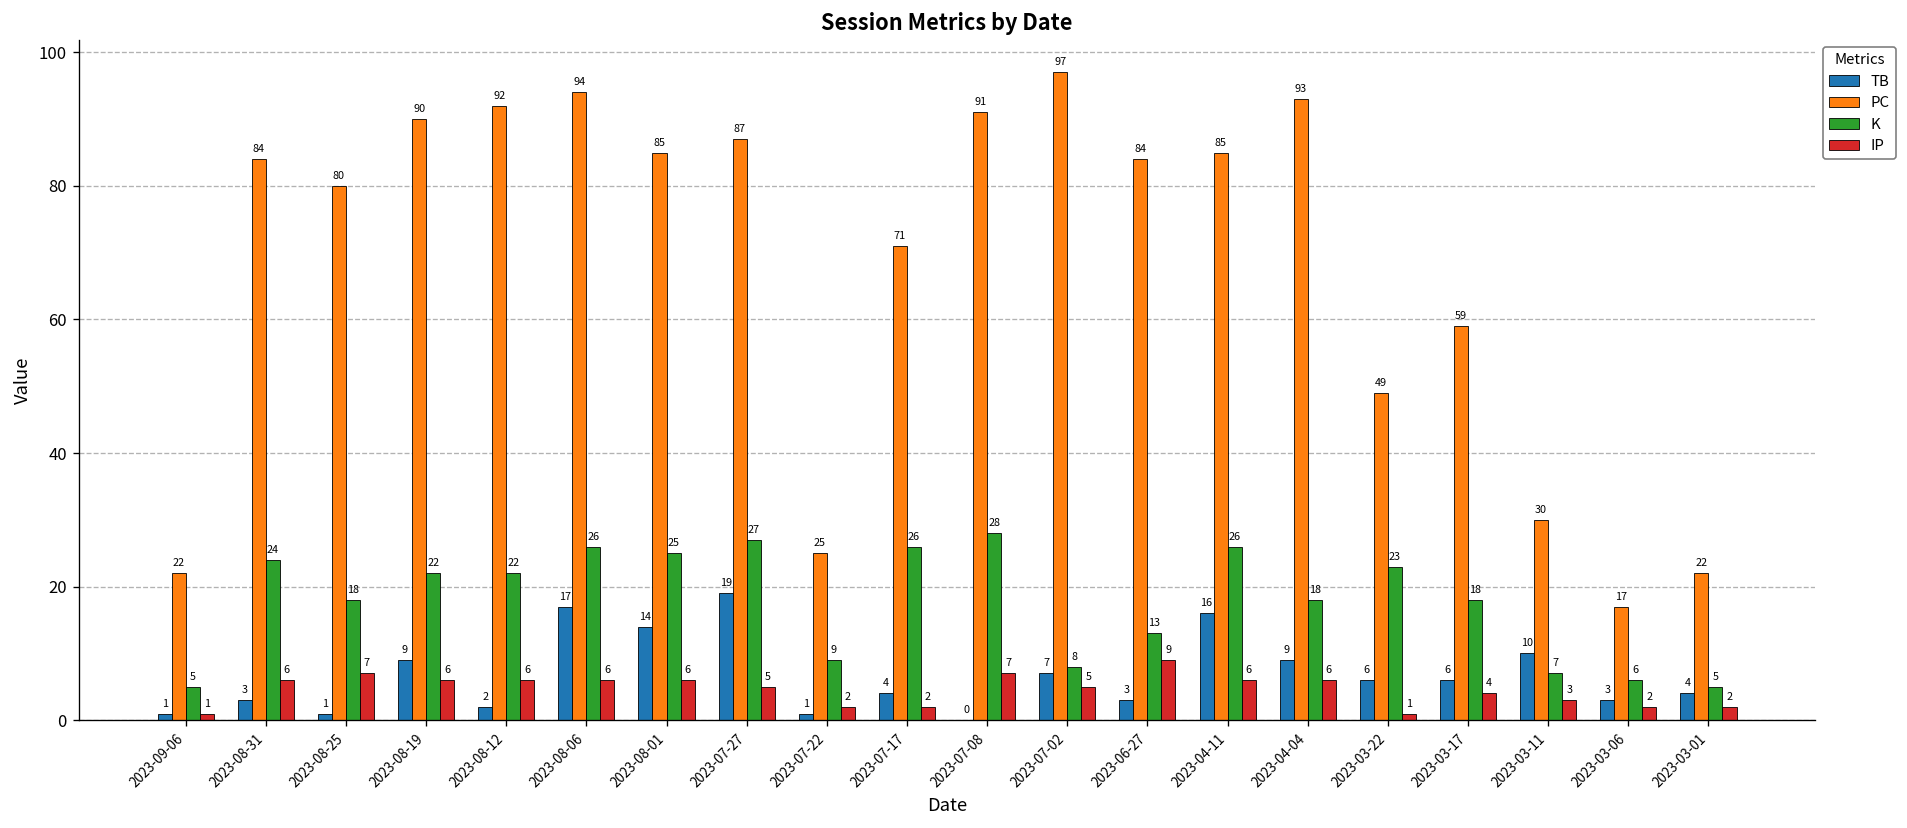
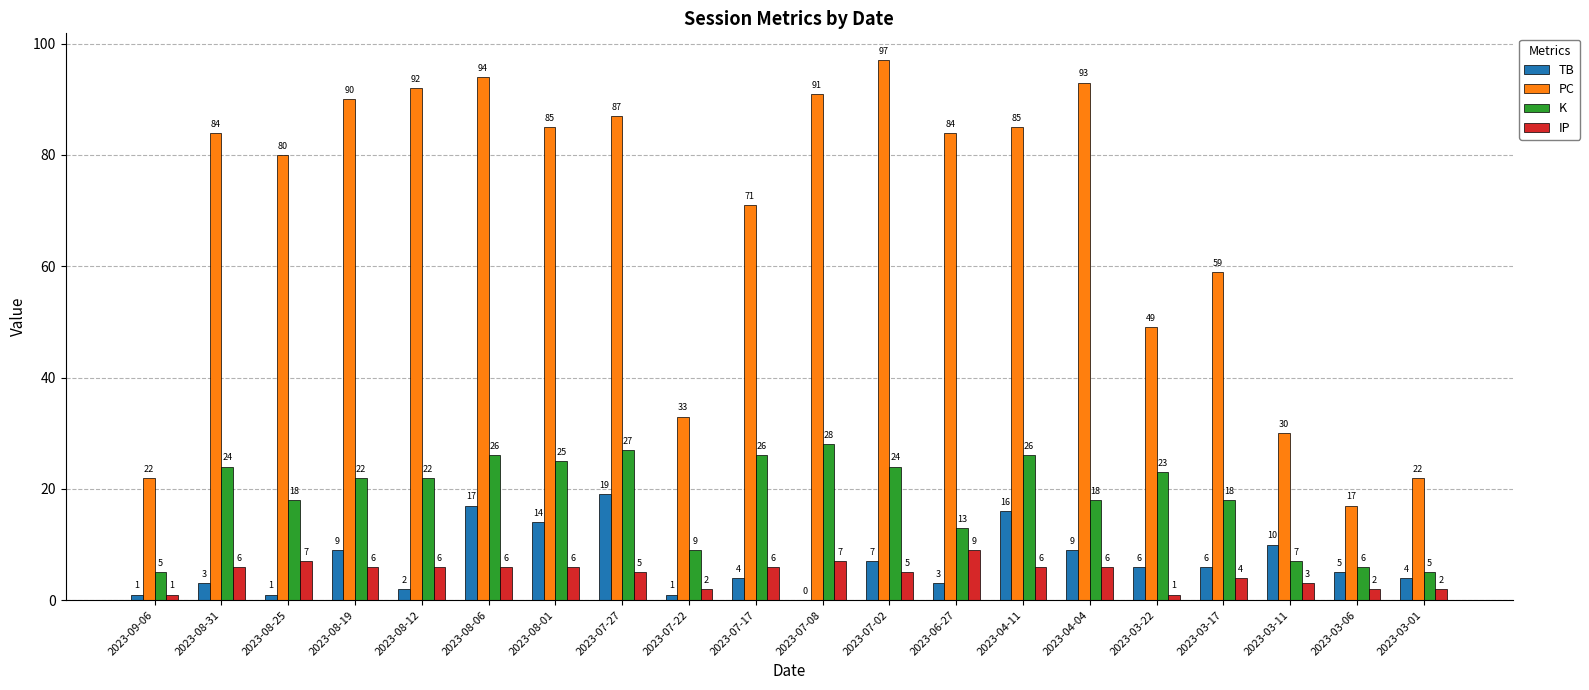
PC, 2023-07-22: 25 -> 33
IP, 2023-07-17: 2 -> 6
K, 2023-07-02: 8 -> 24
TB, 2023-03-06: 3 -> 5
